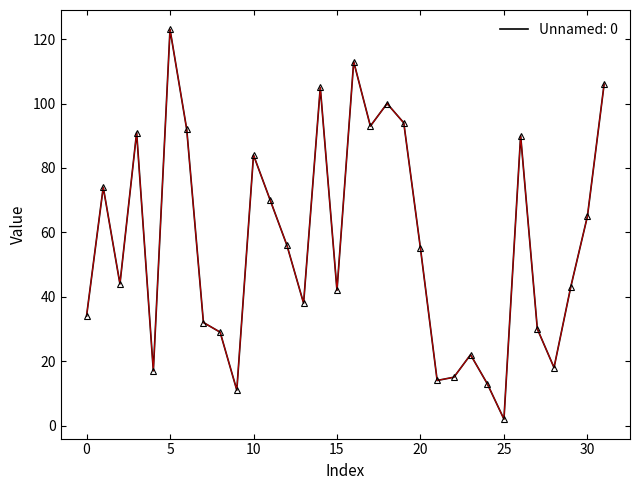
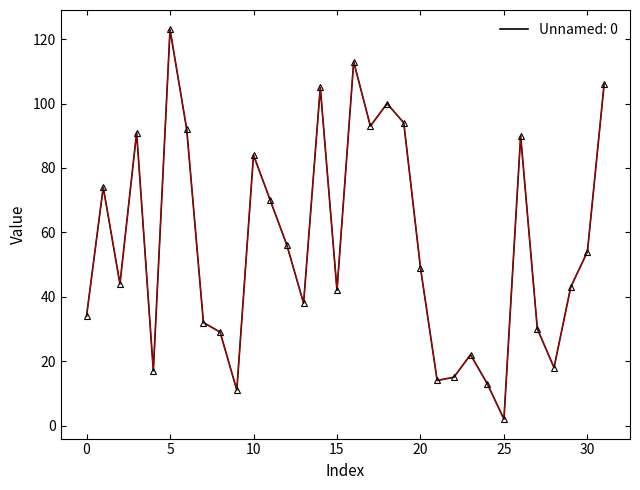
20: 55 -> 49
30: 65 -> 54
